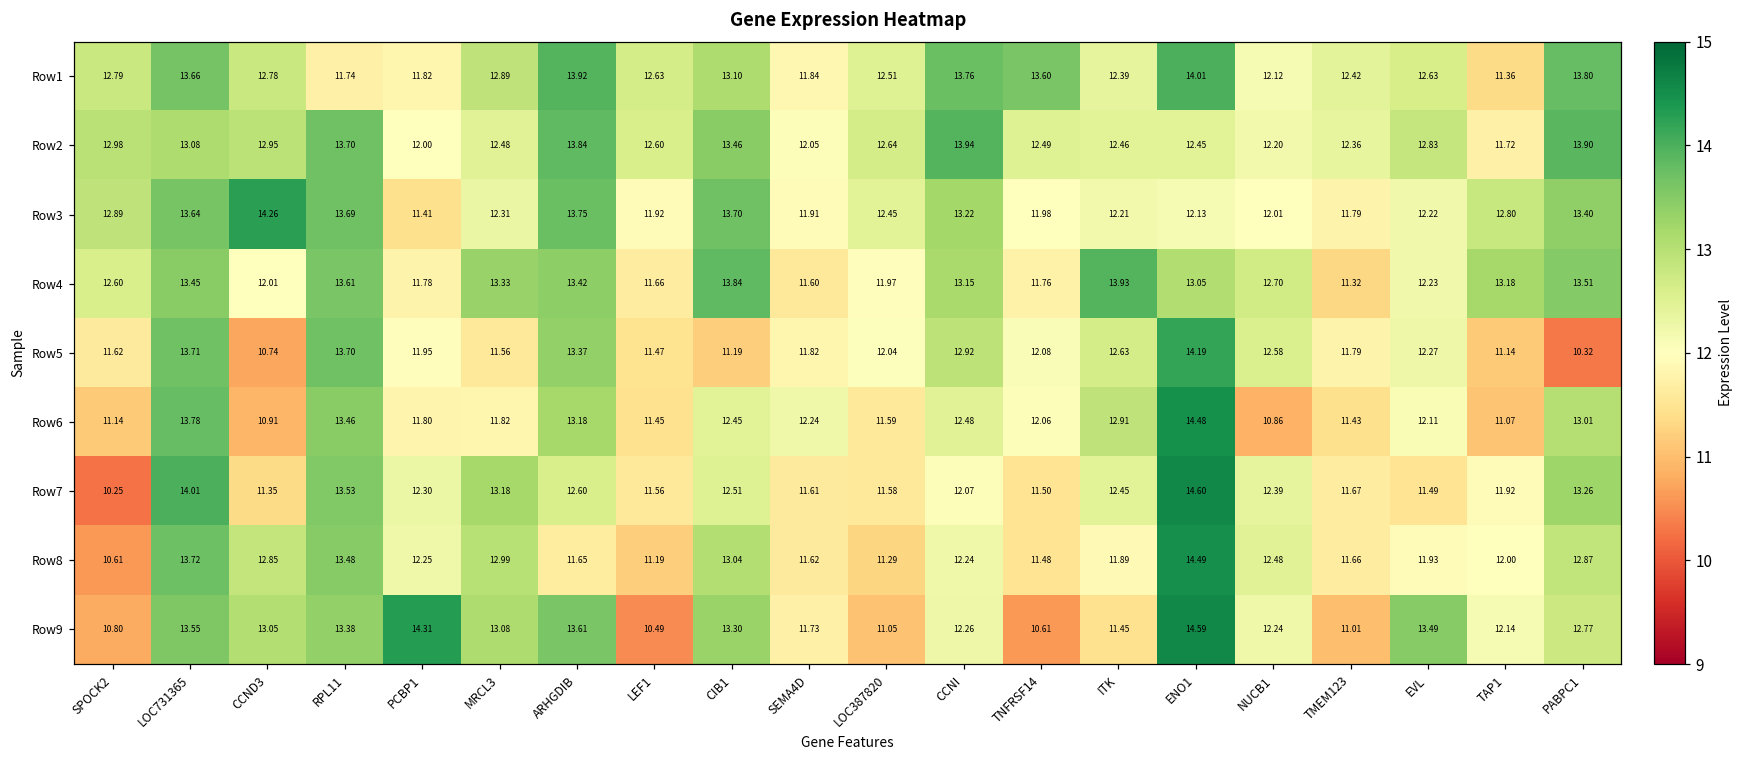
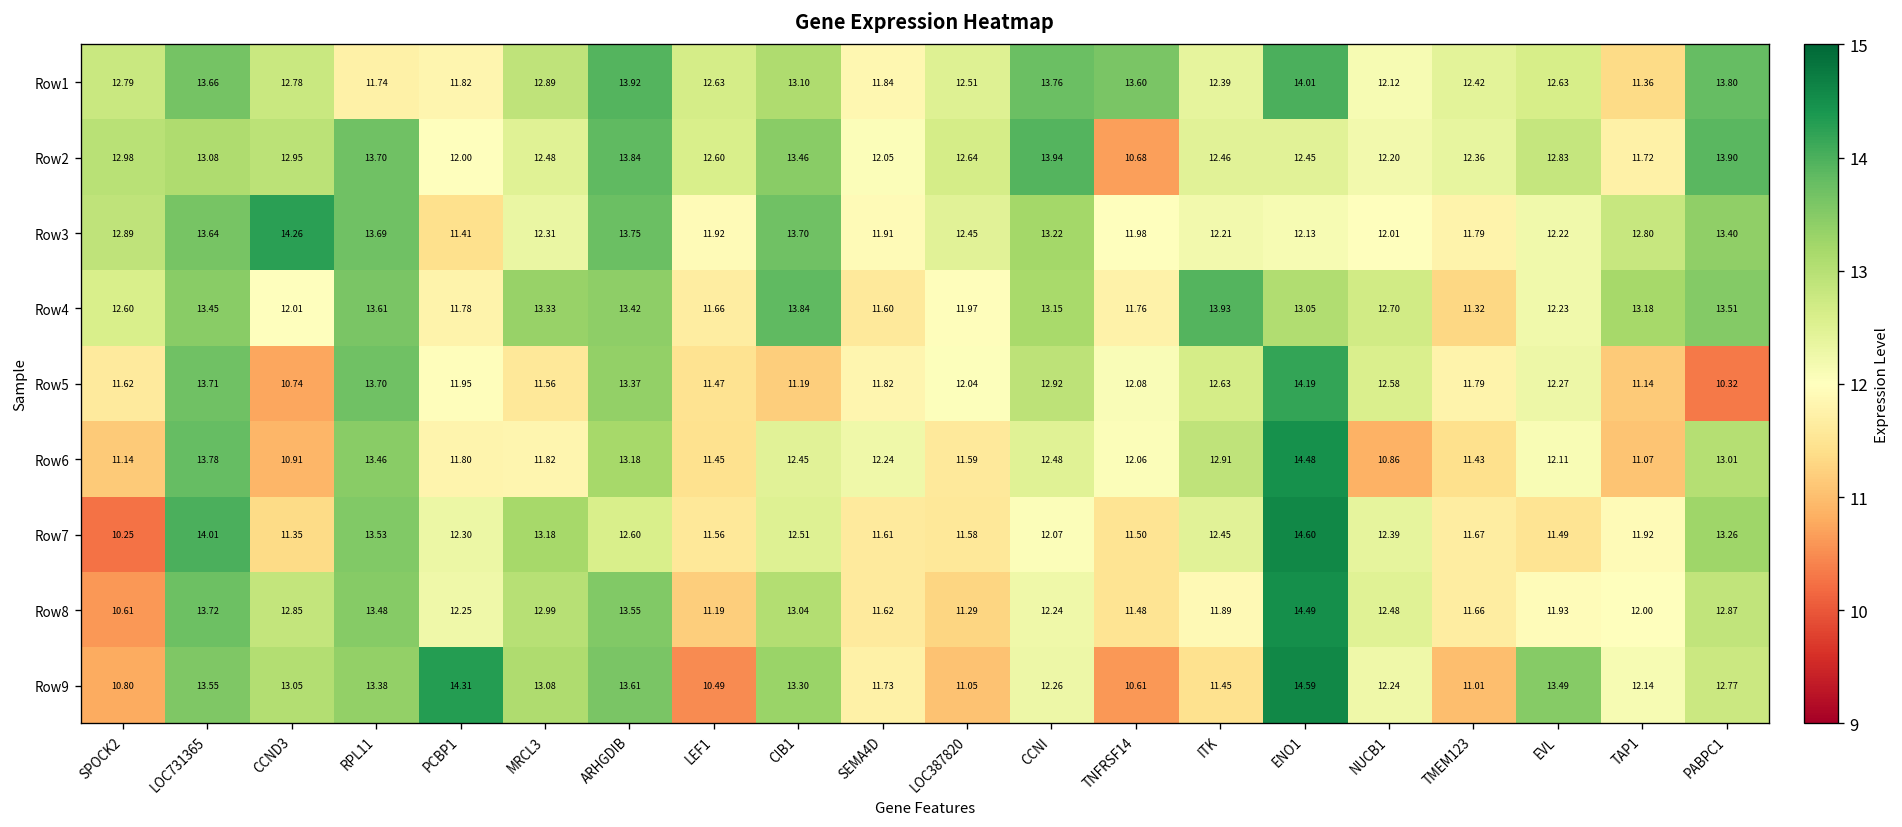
Row2, TNFRSF14: 12.49 -> 10.68
Row8, ARHGDIB: 11.65 -> 13.55
